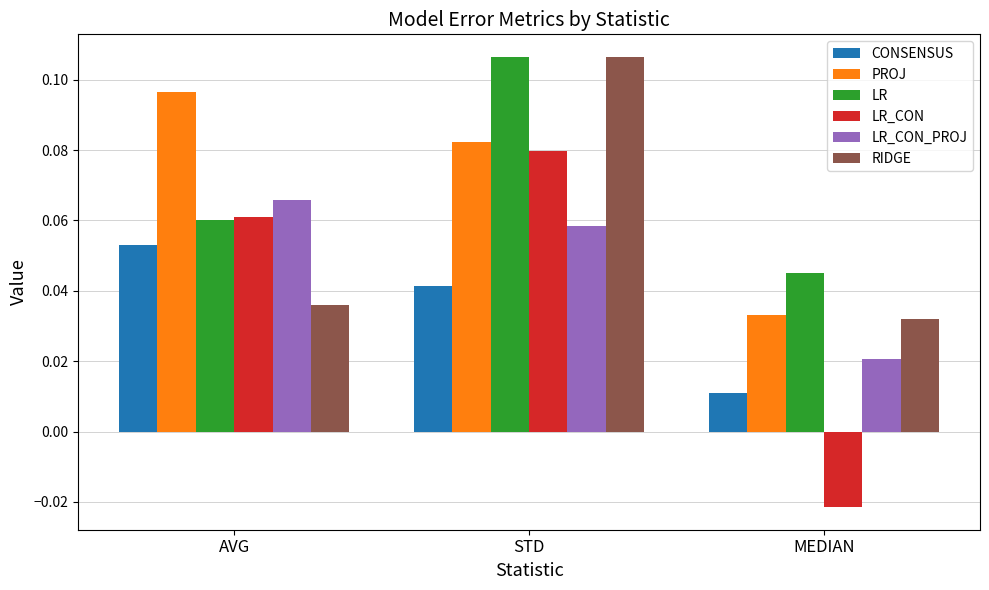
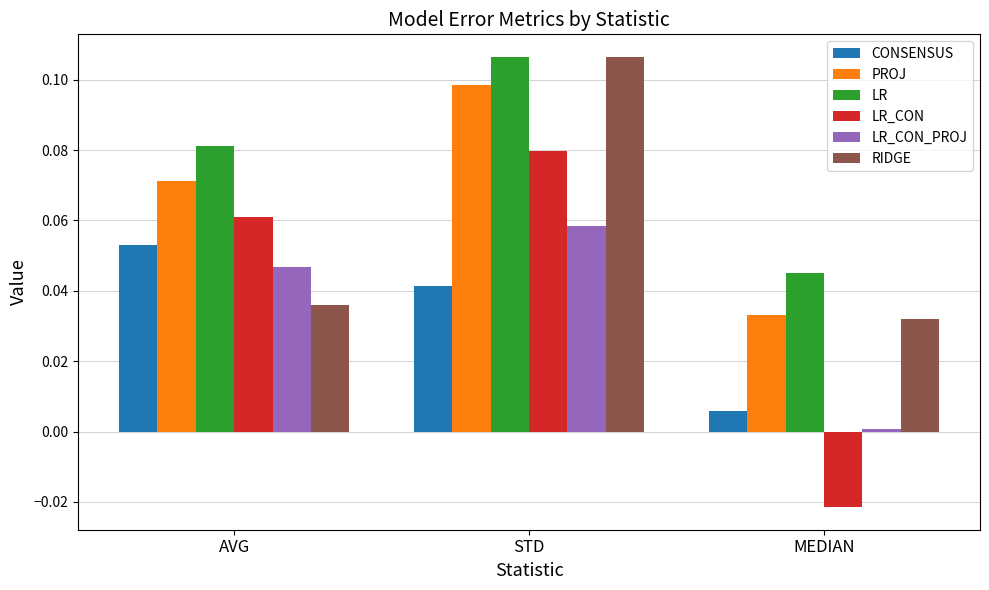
PROJ, AVG: 0.096 -> 0.071
LR, AVG: 0.060 -> 0.081
LR_CON_PROJ, AVG: 0.066 -> 0.047
PROJ, STD: 0.082 -> 0.099
CONSENSUS, MEDIAN: 0.011 -> 0.006
LR_CON_PROJ, MEDIAN: 0.021 -> 0.001
